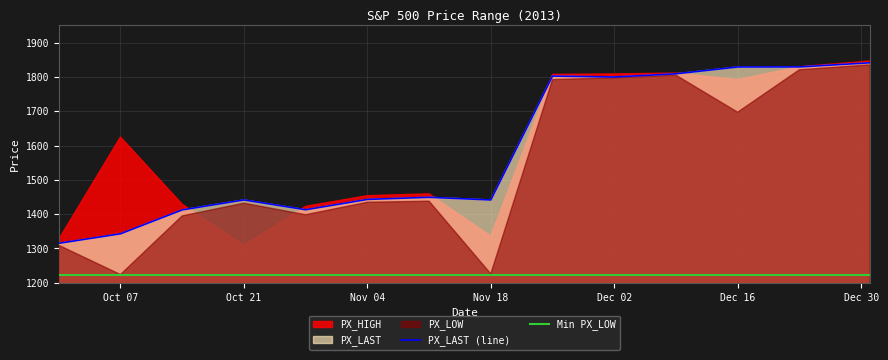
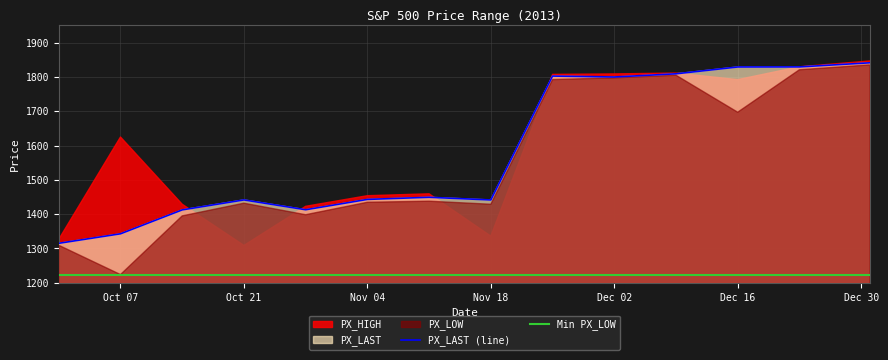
PX_LOW, Nov 18: 1230 -> 1430
